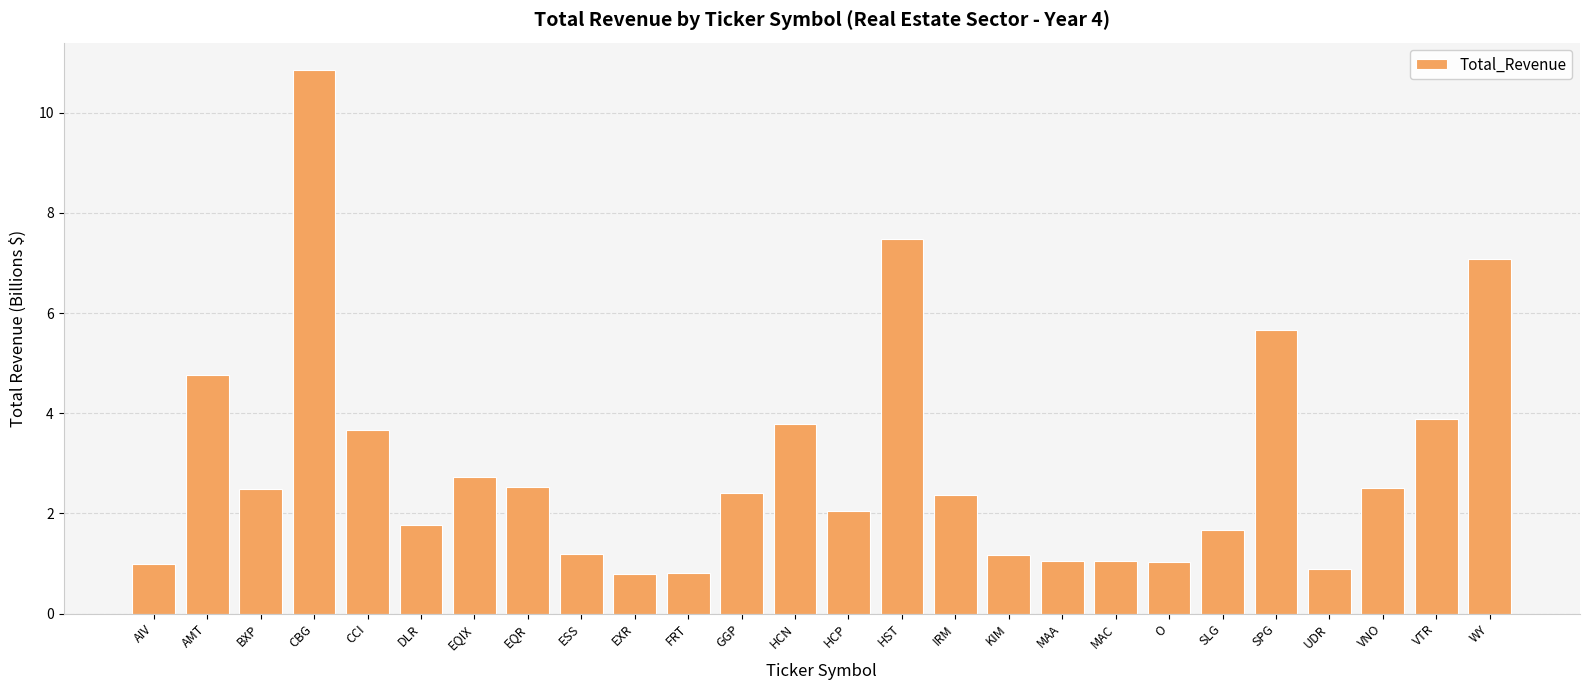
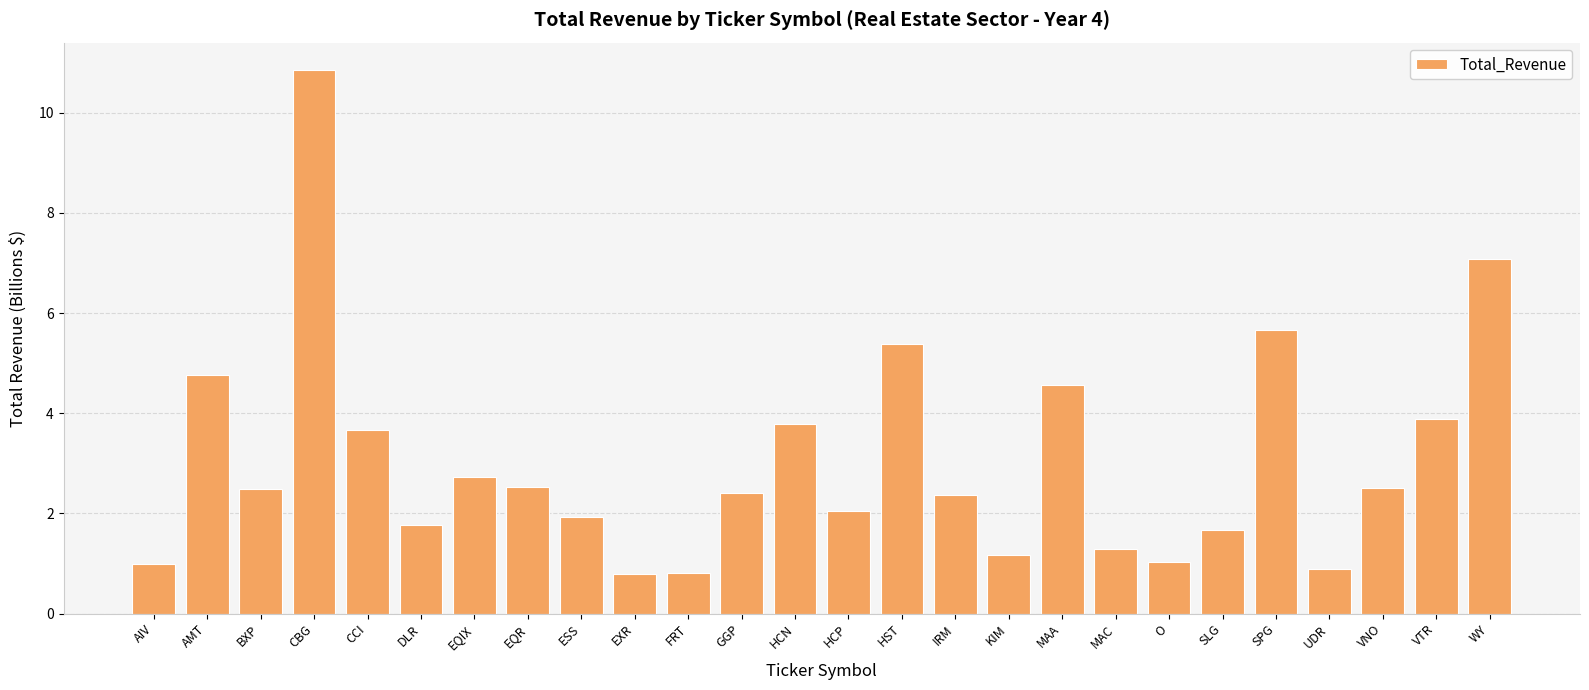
ESS: 1.2 -> 1.9
HST: 7.5 -> 5.4
MAA: 1.0 -> 4.6
MAC: 1.1 -> 1.3
